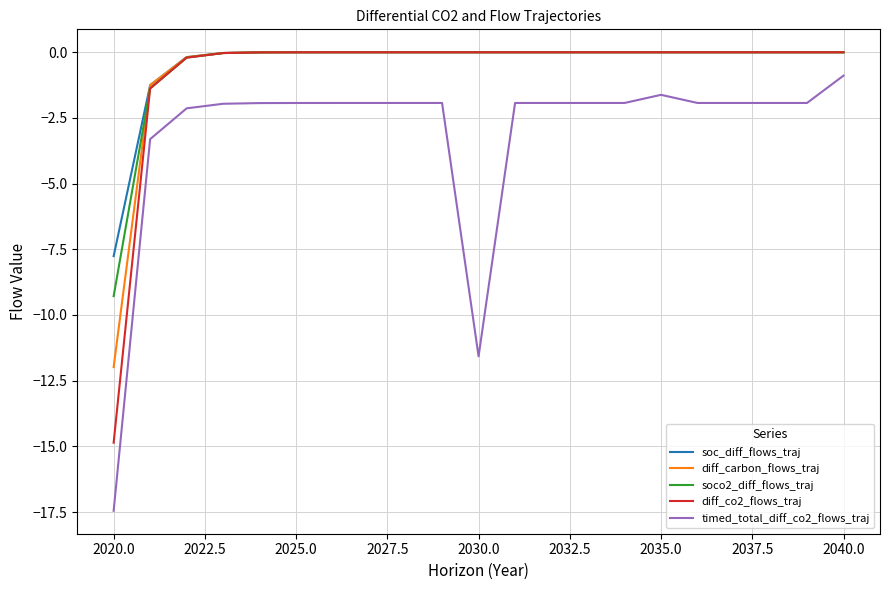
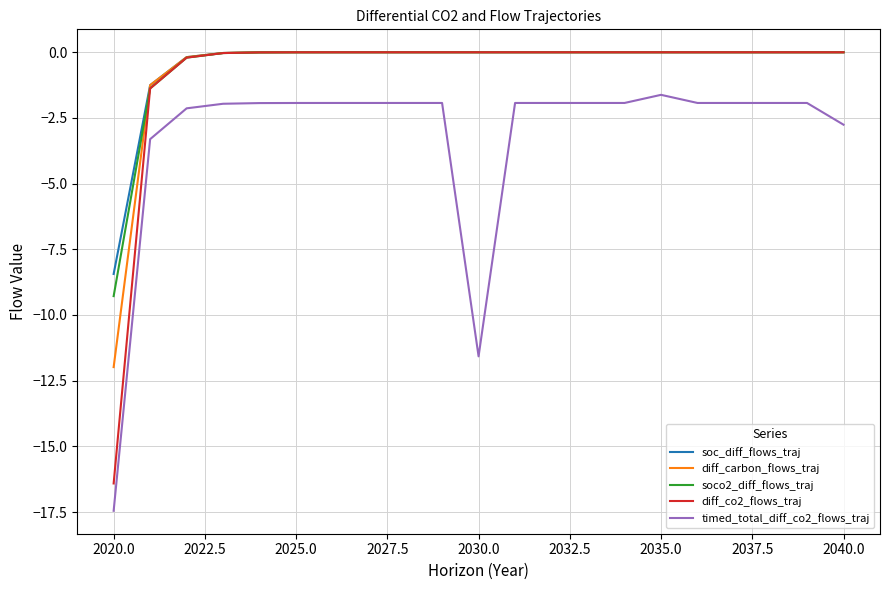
soc_diff_flows_traj, 2020.0: -7.8 -> -8.4
diff_co2_flows_traj, 2020.0: -14.9 -> -16.4
timed_total_diff_co2_flows_traj, 2040.0: -0.9 -> -2.8
